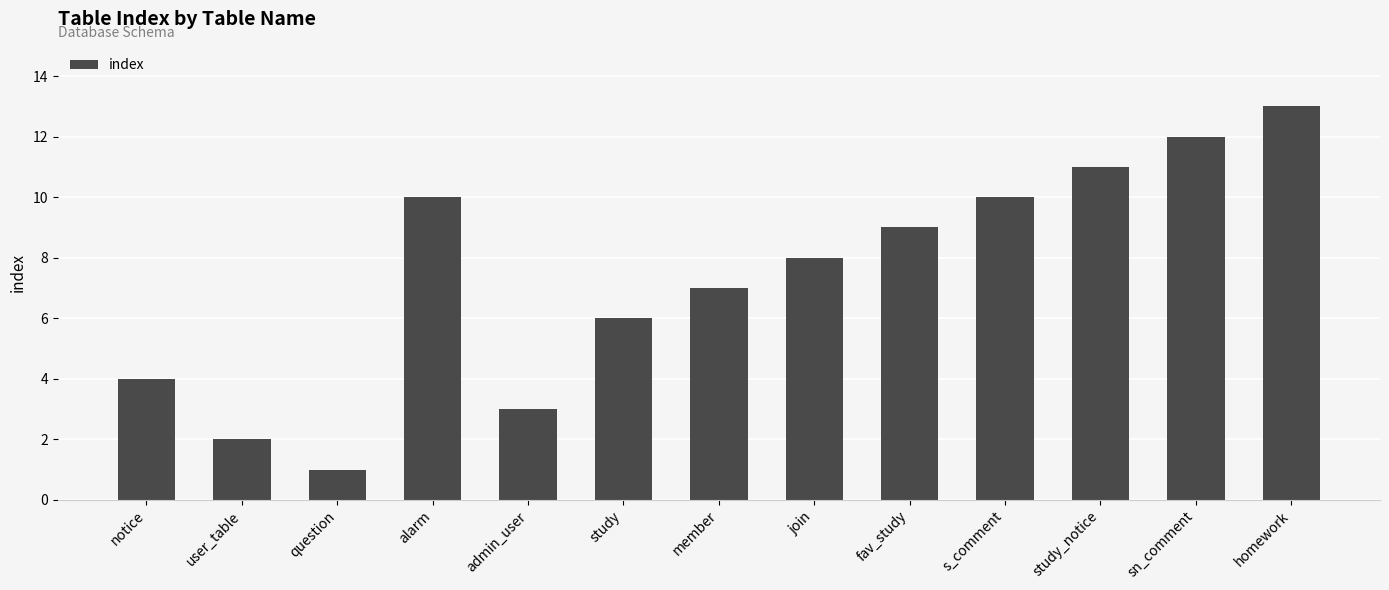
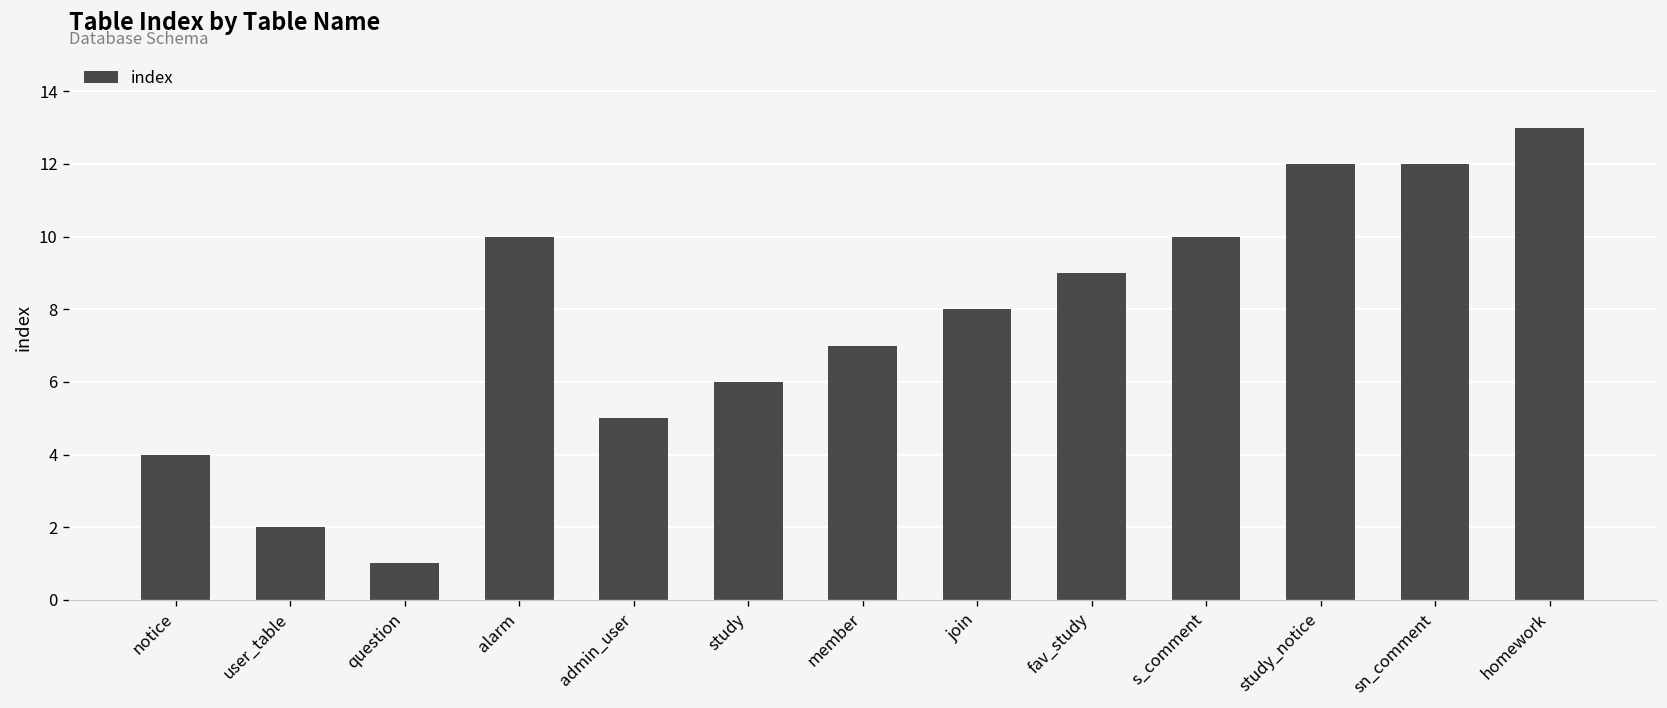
admin_user: 3 -> 5
study_notice: 11 -> 12
